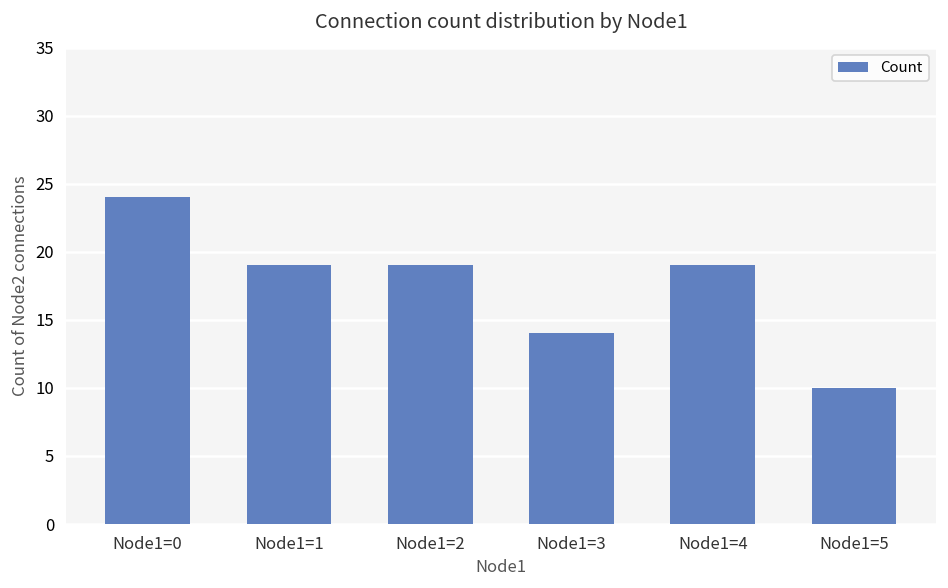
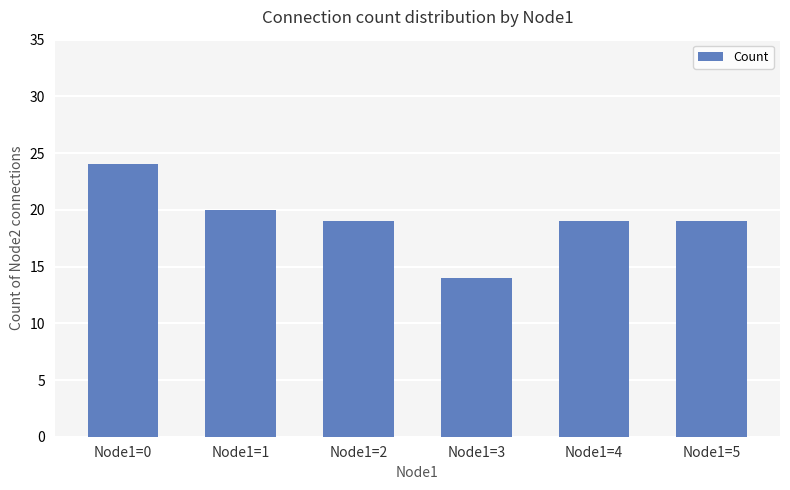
Node1=1: 19 -> 20
Node1=5: 10 -> 19
